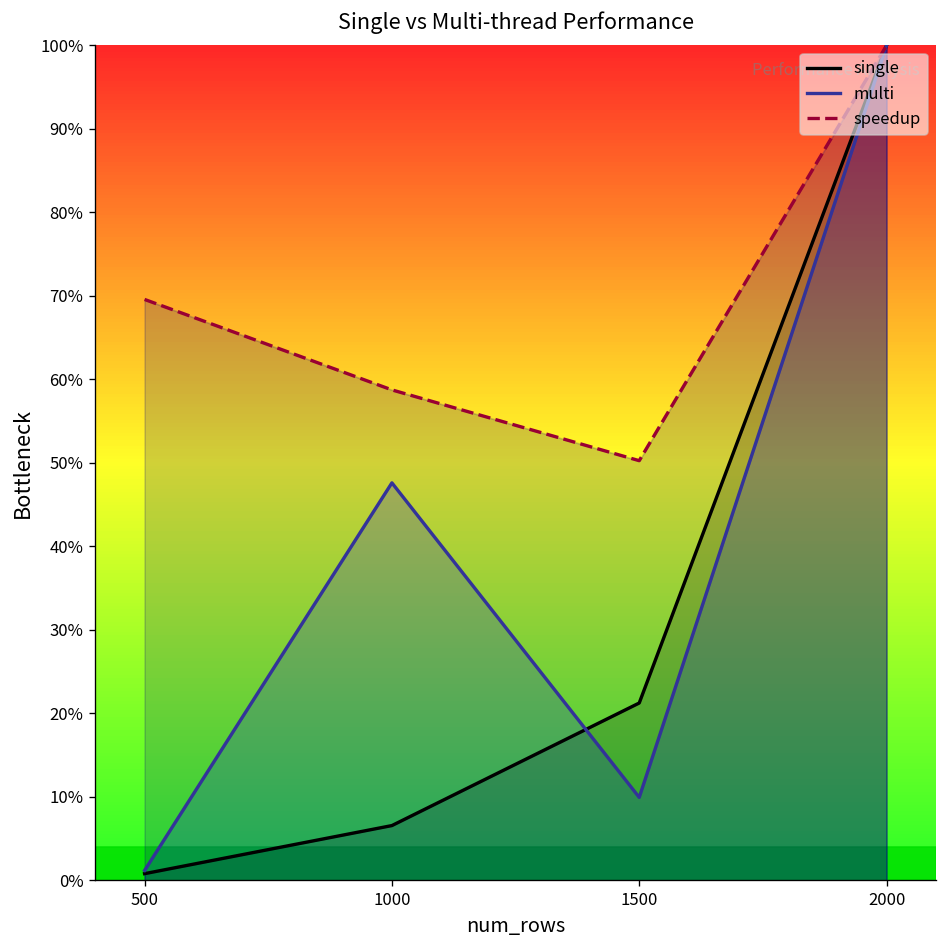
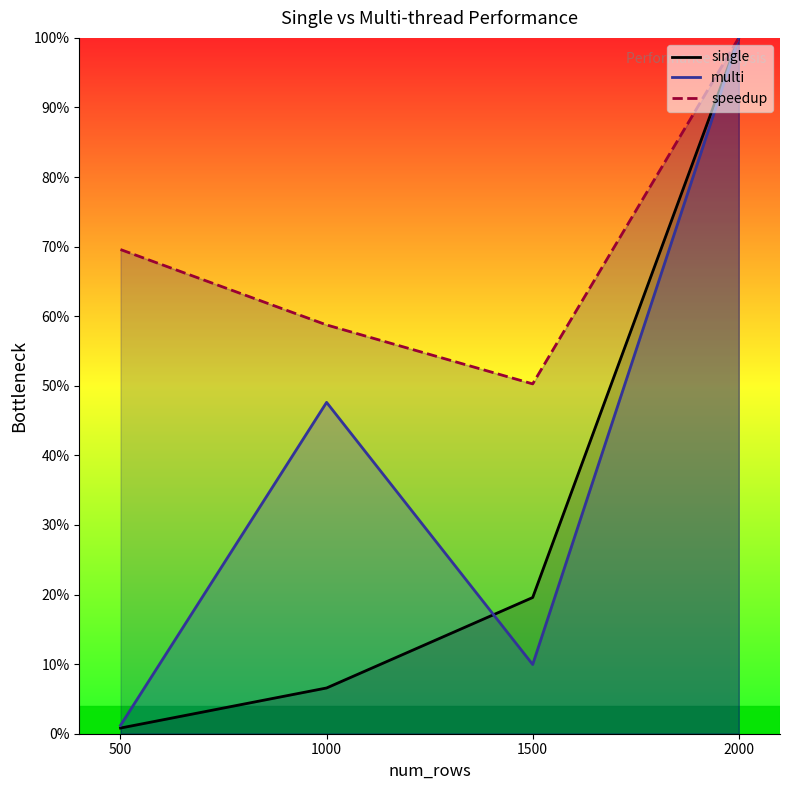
single, 1500: 21% -> 20%
